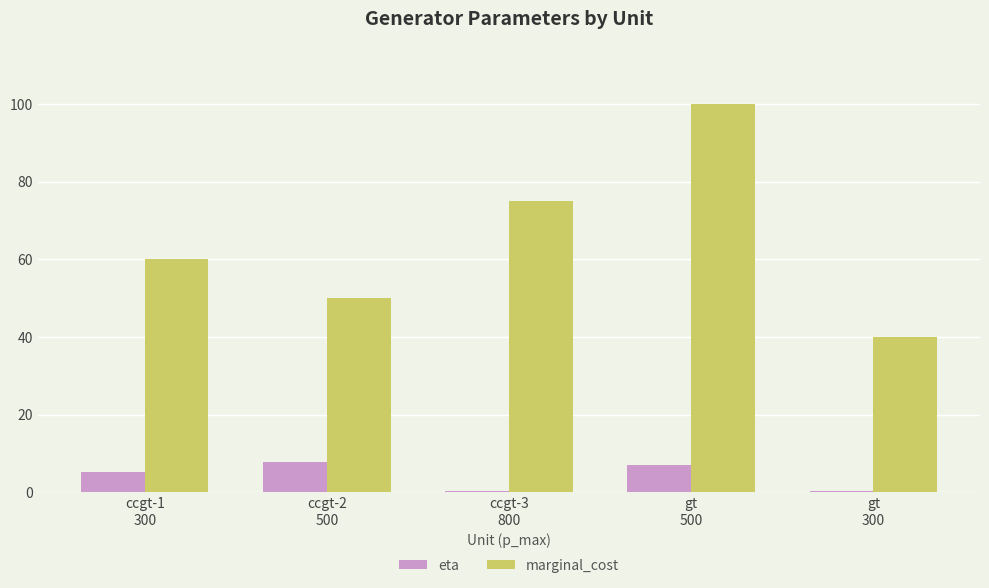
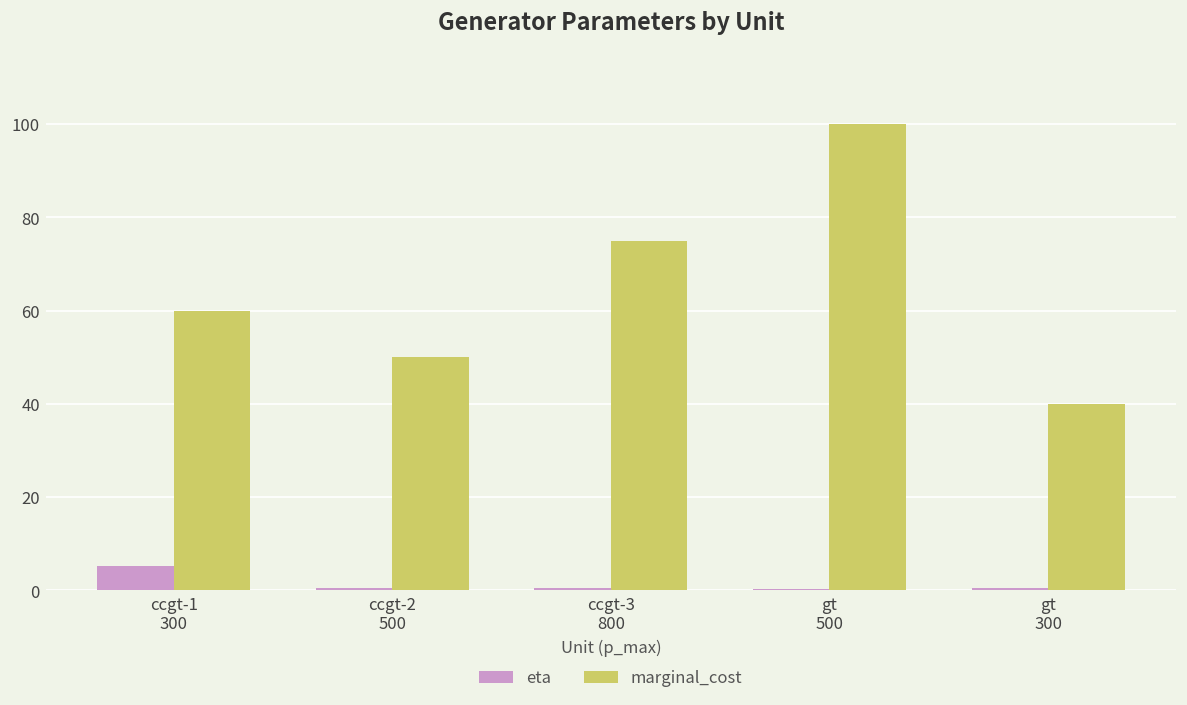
eta, ccgt-2 500: 8 -> 1
eta, gt 500: 7 -> 0
